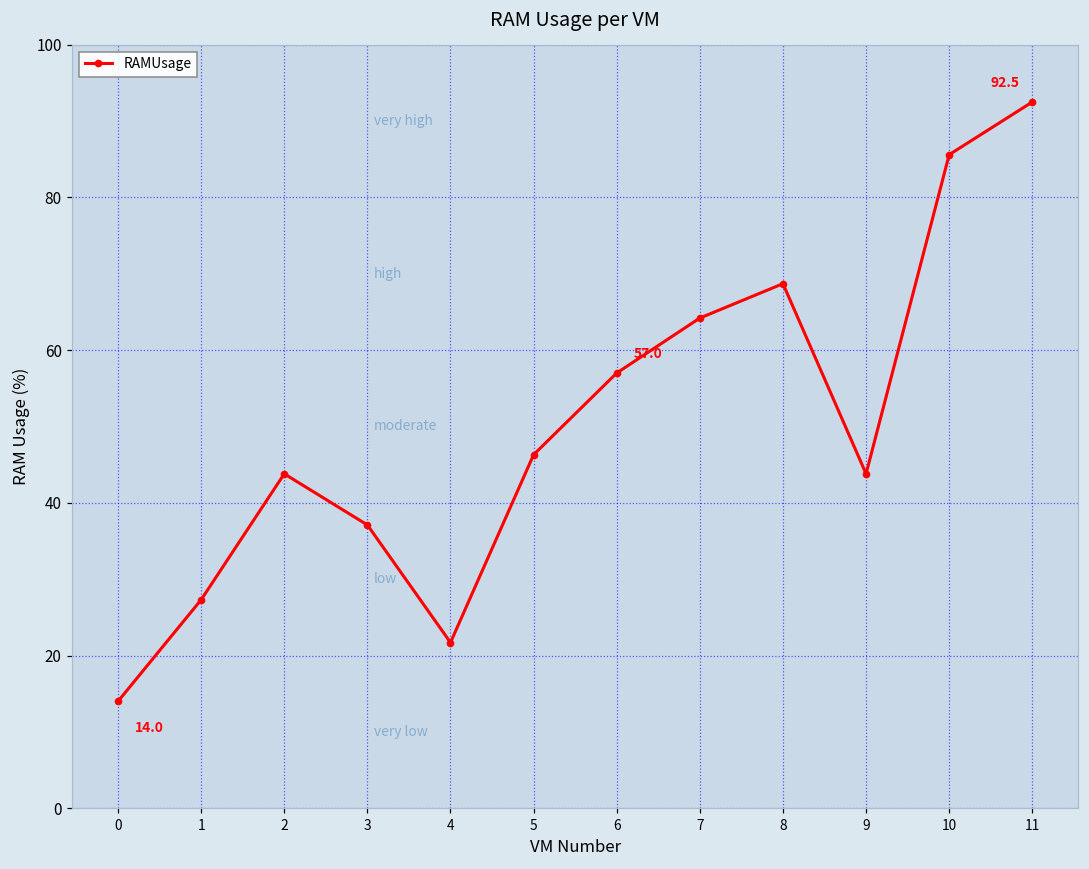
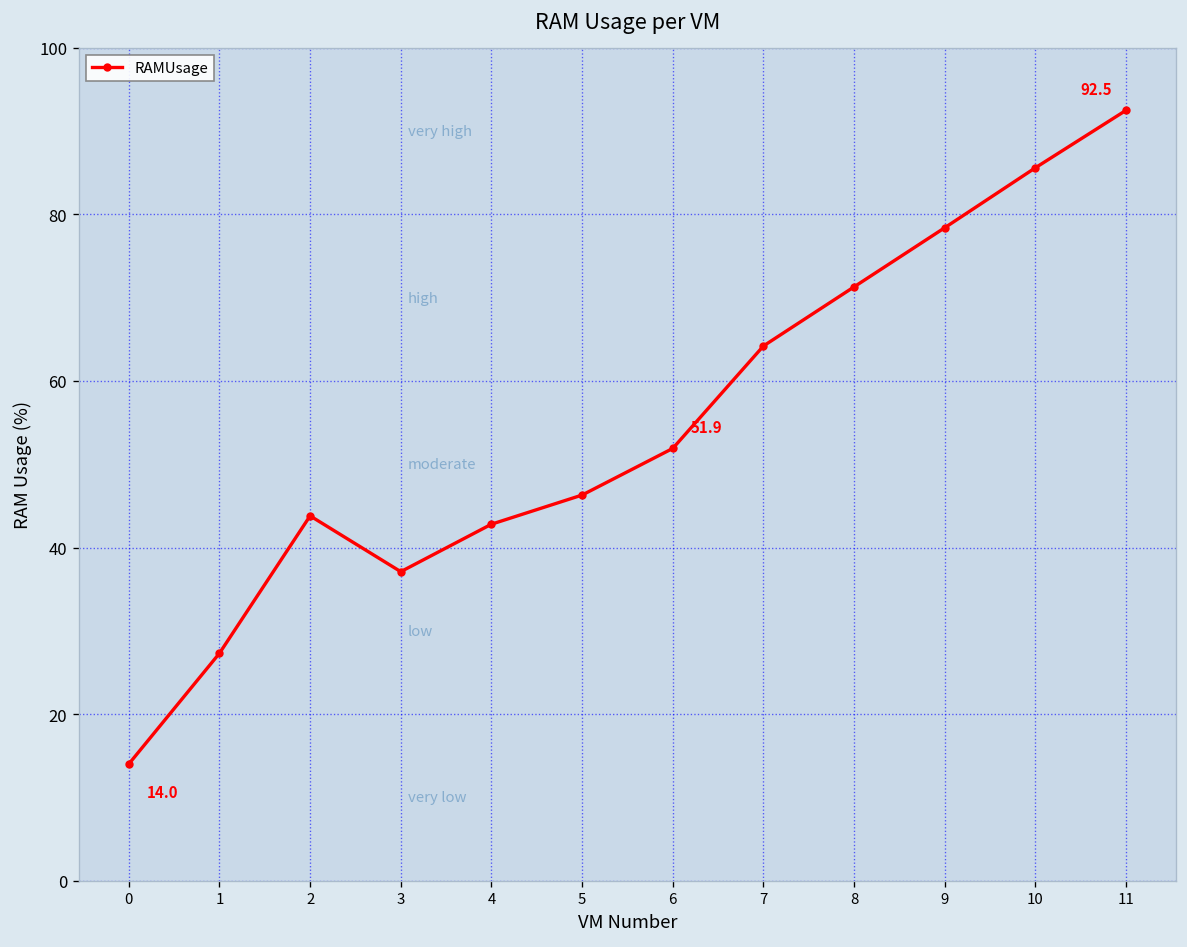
4: 22 -> 43
6: 57.0 -> 51.9
8: 69 -> 71
9: 44 -> 78
